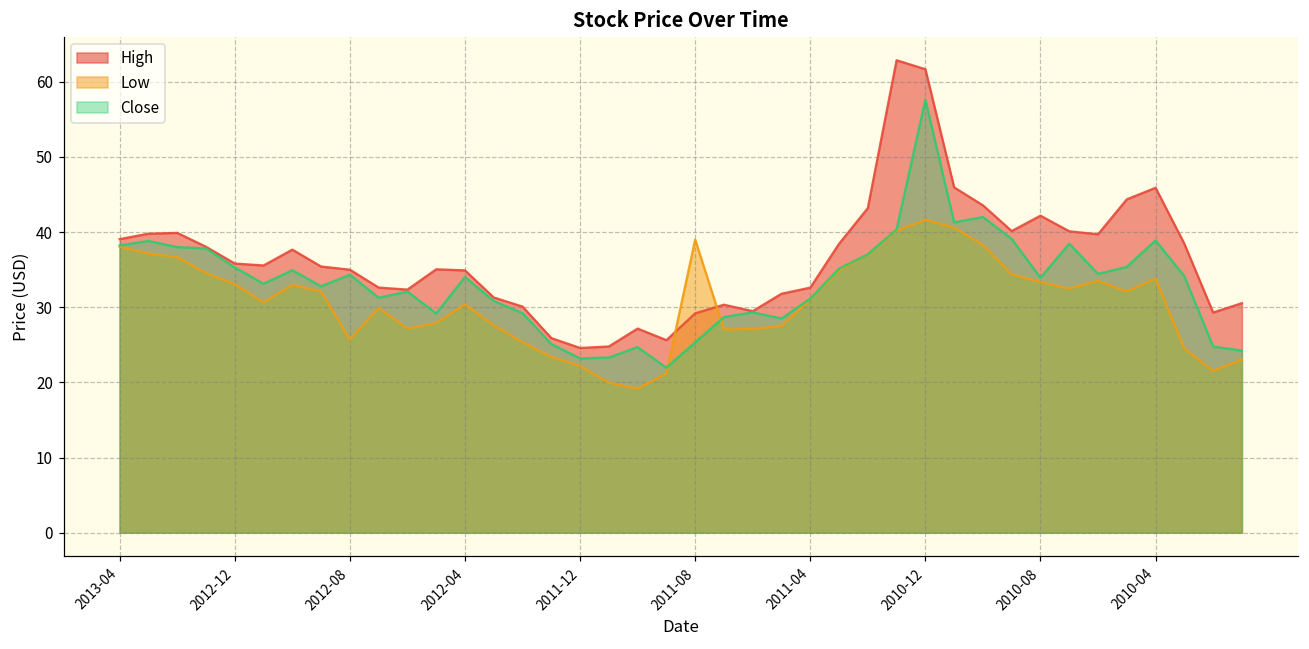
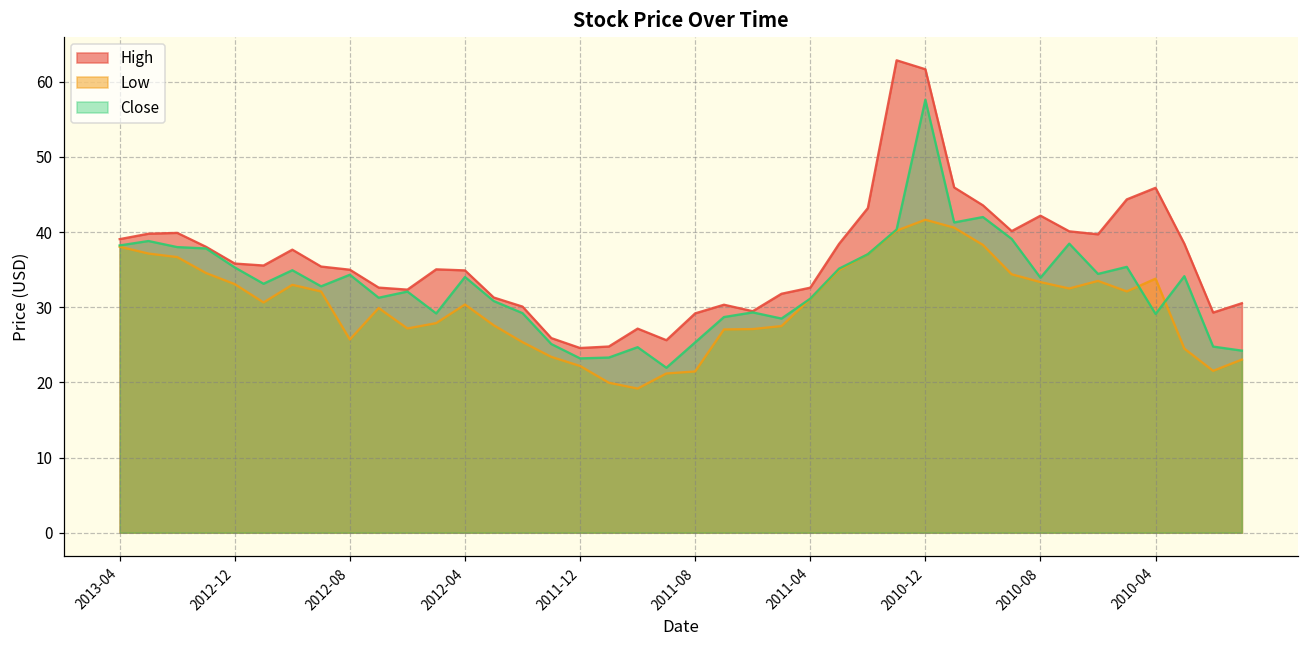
Low, 2011-08: 39 -> 21
Close, 2010-04: 39 -> 29
